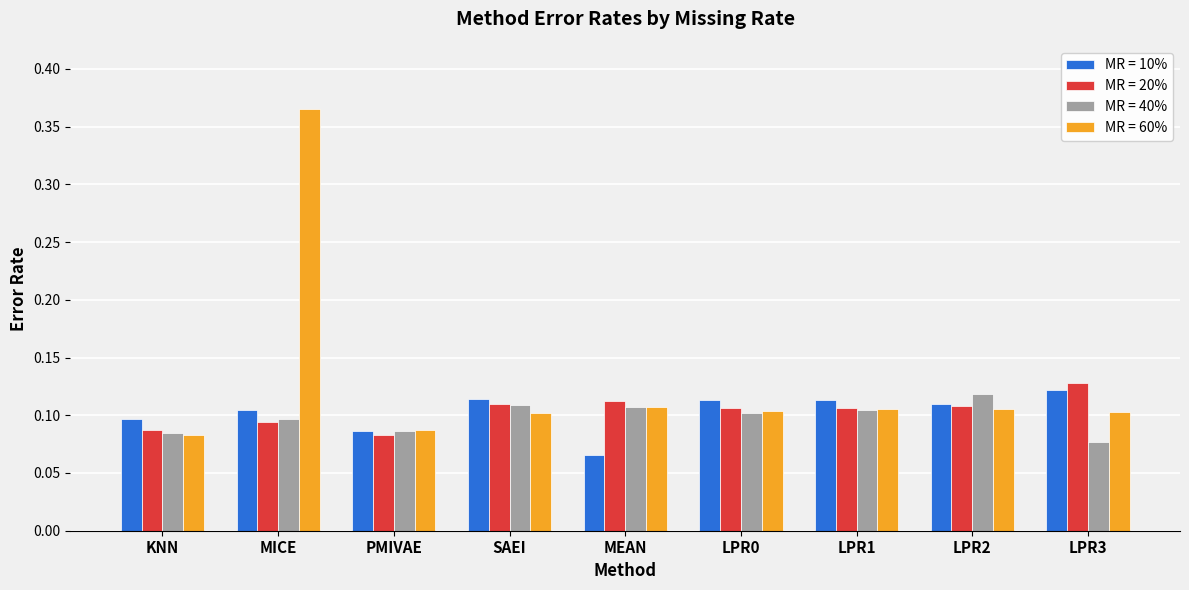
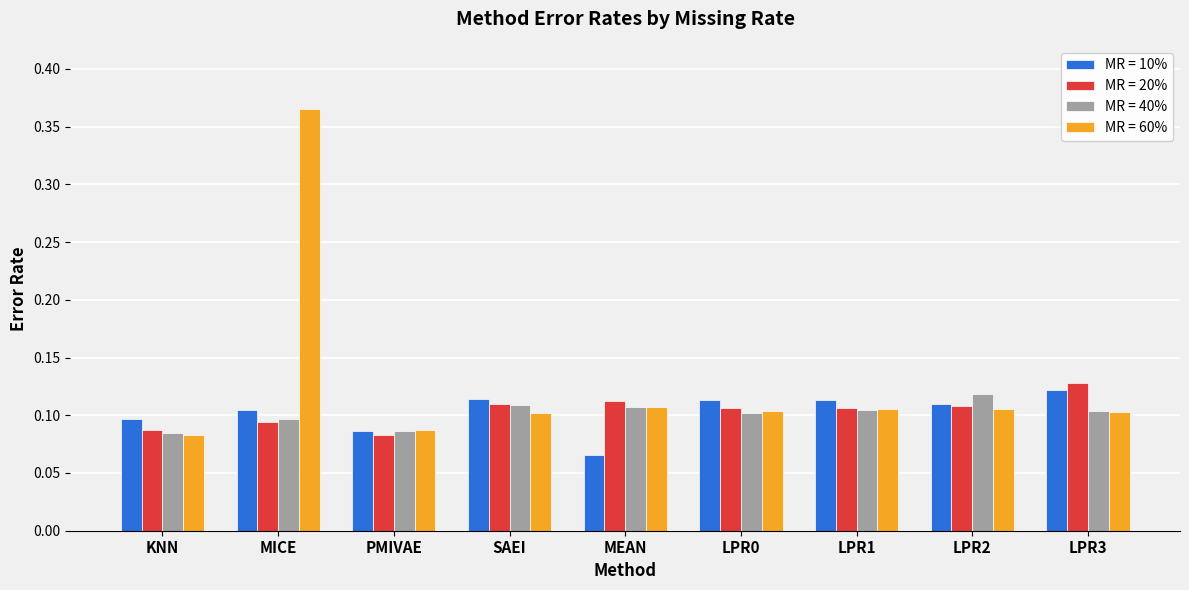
MR = 40%, LPR3: 0.077 -> 0.104
